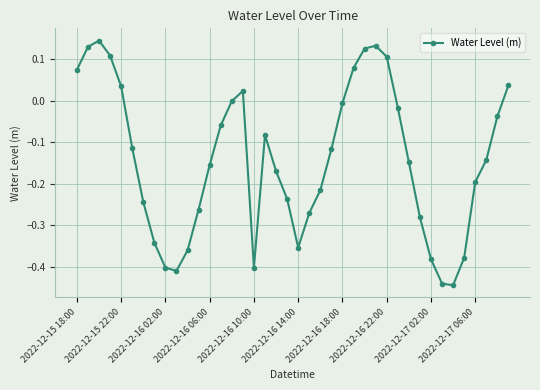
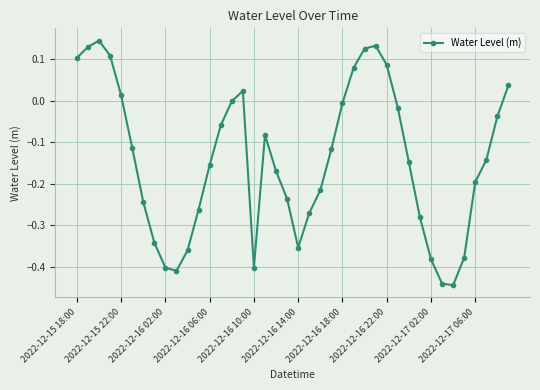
2022-12-15 18:00: 0.07 -> 0.10
2022-12-15 22:00: 0.03 -> 0.01
2022-12-16 22:00: 0.11 -> 0.09
